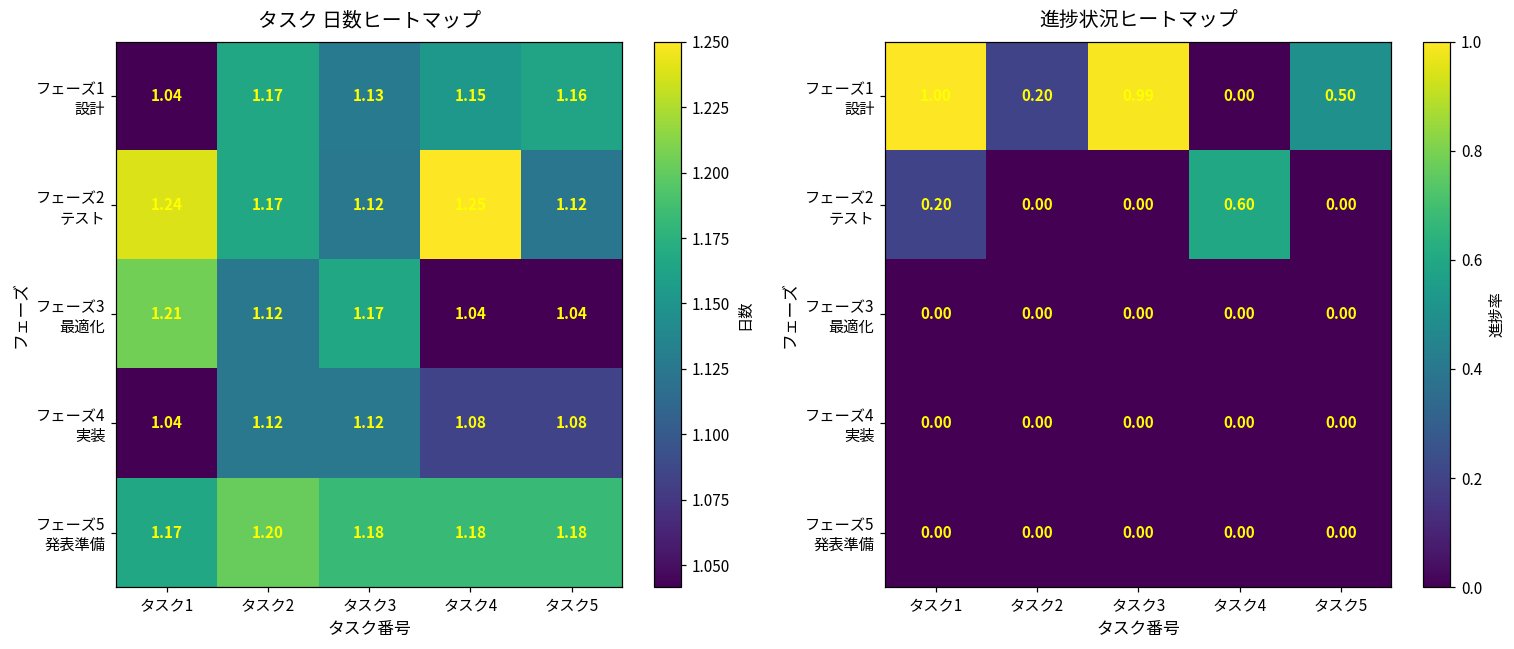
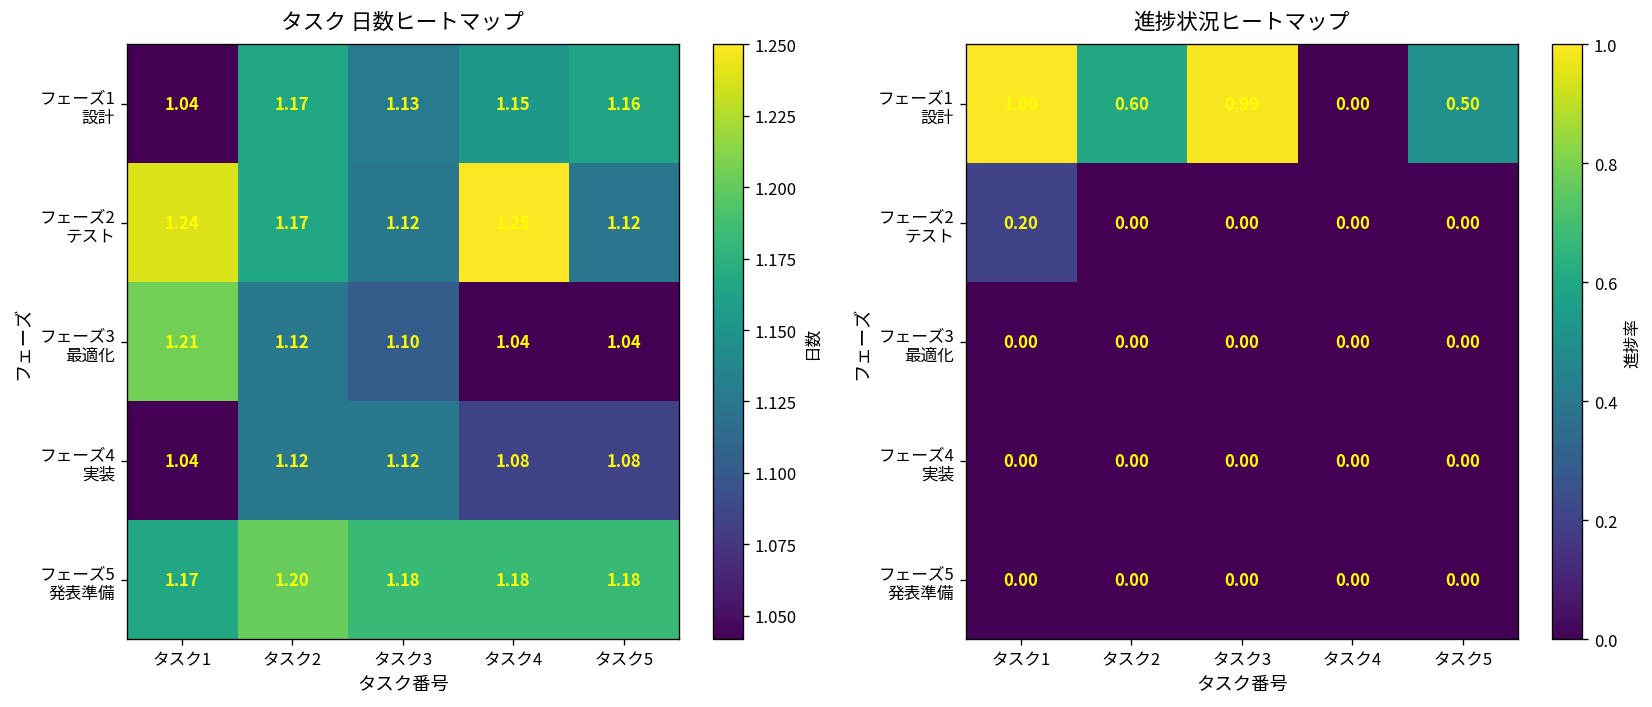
タスク 日数ヒートマップ, フェーズ3 最適化, タスク3: 1.17 -> 1.10
進捗状況ヒートマップ, フェーズ1 設計, タスク2: 0.20 -> 0.60
進捗状況ヒートマップ, フェーズ2 テスト, タスク4: 0.60 -> 0.00
